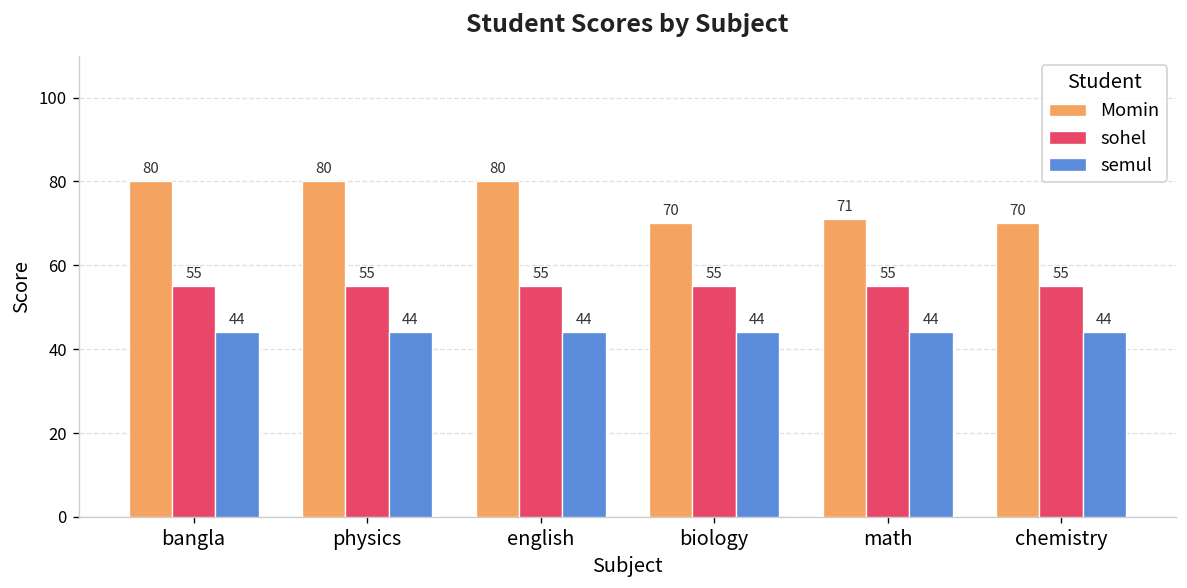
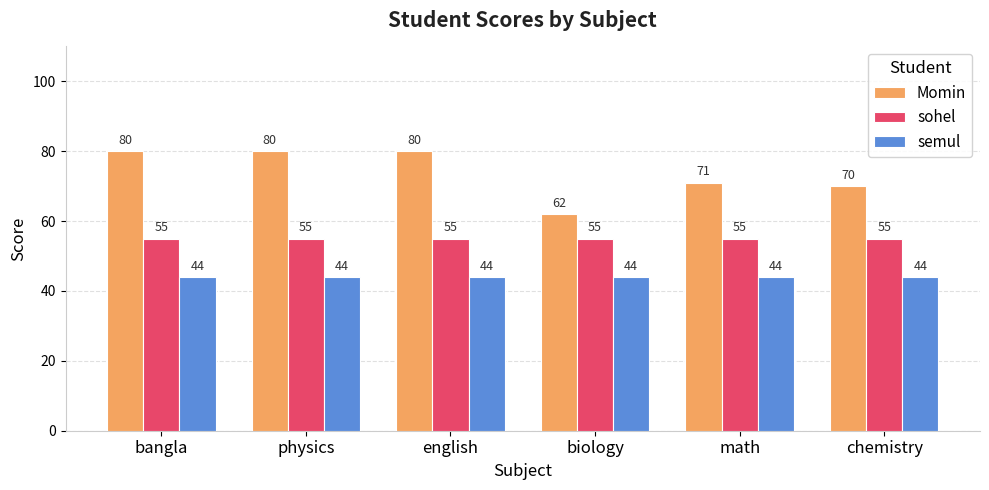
Momin, biology: 70 -> 62
